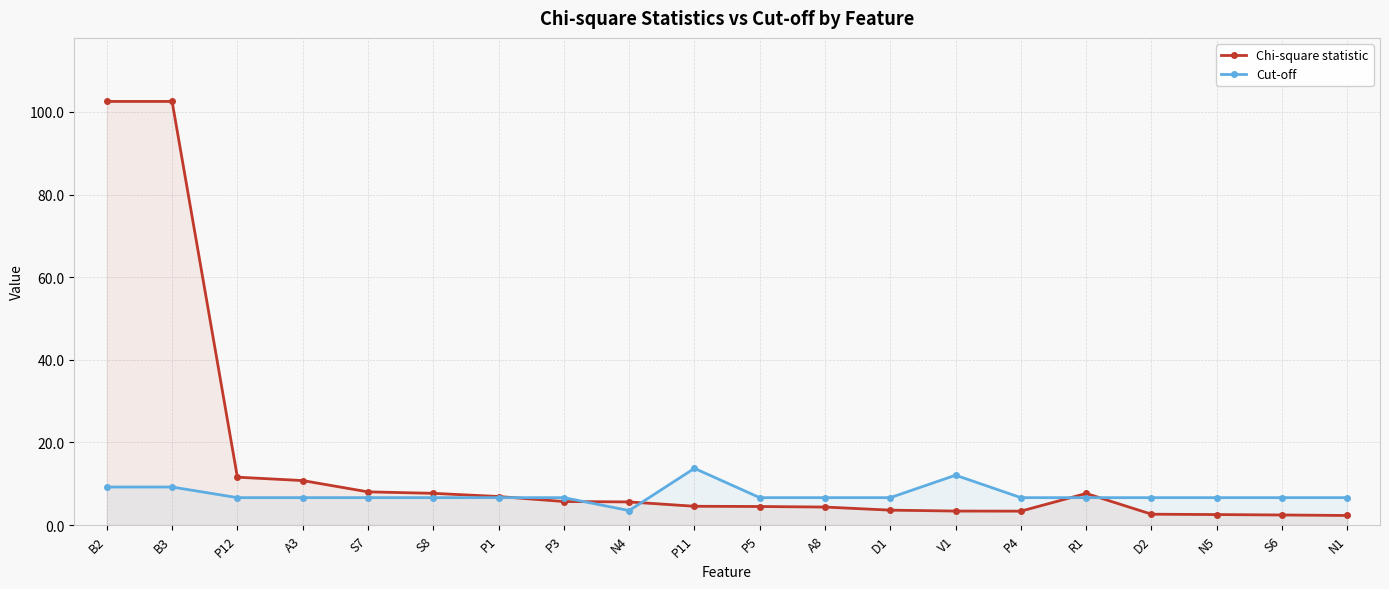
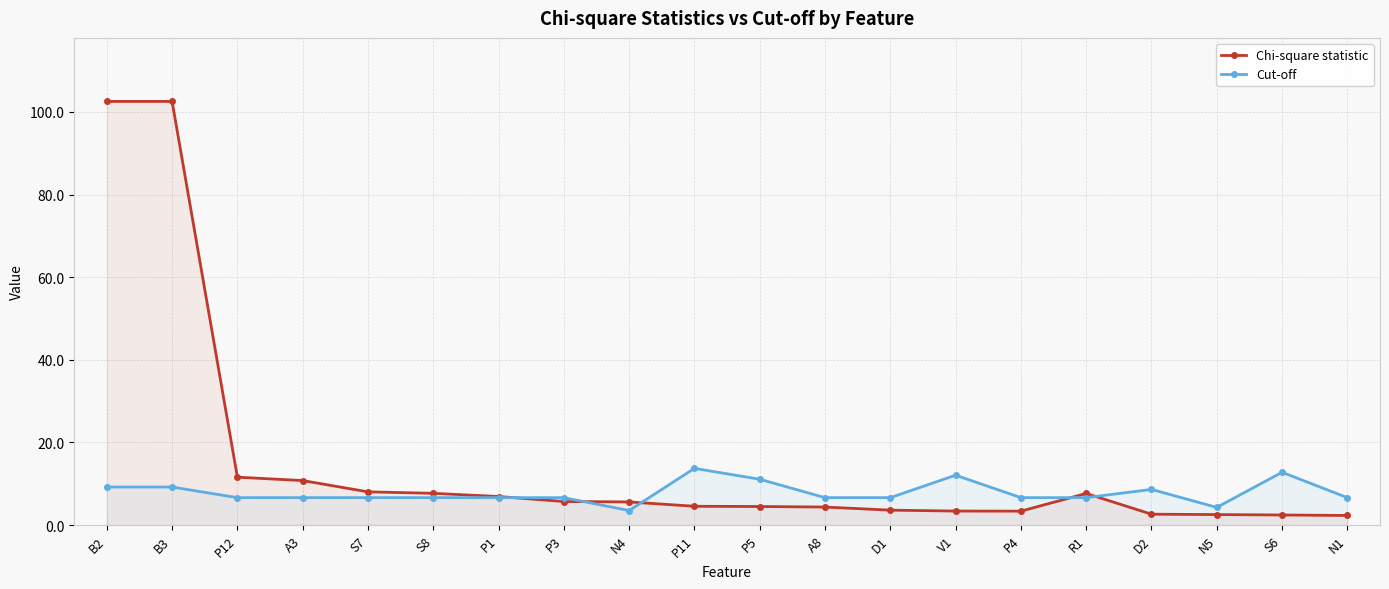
Cut-off, P5: 7 -> 11
Cut-off, D2: 7 -> 9
Cut-off, N5: 7 -> 4
Cut-off, S6: 7 -> 13
